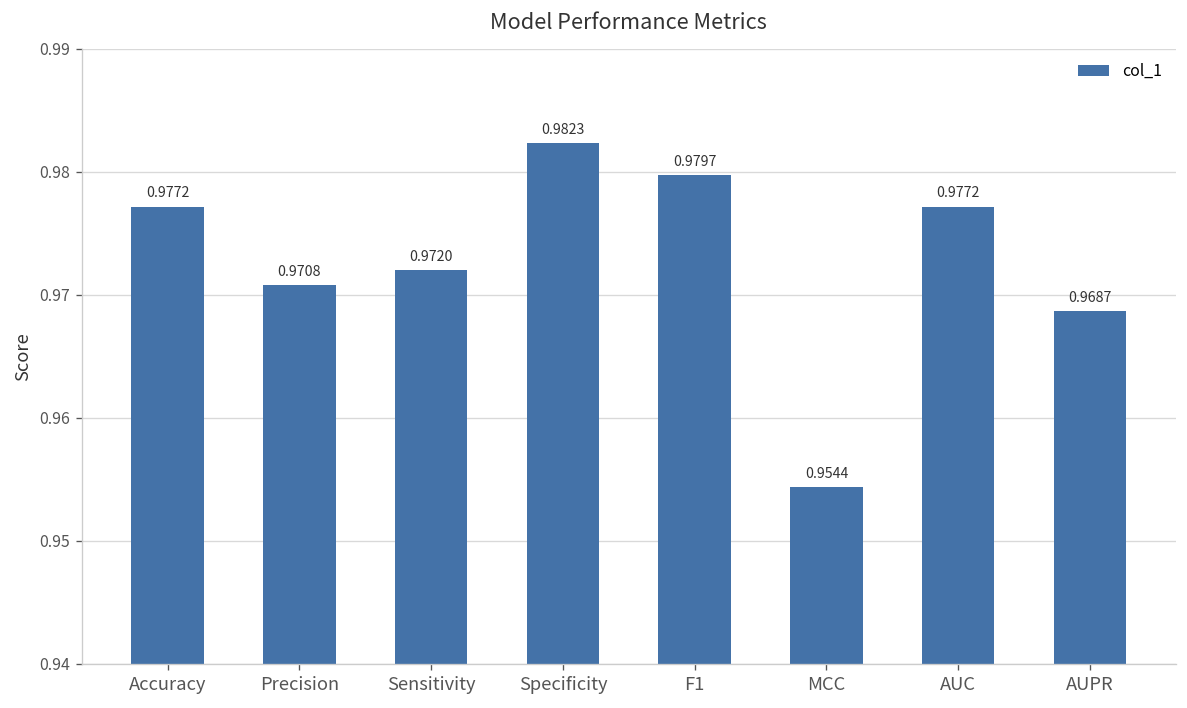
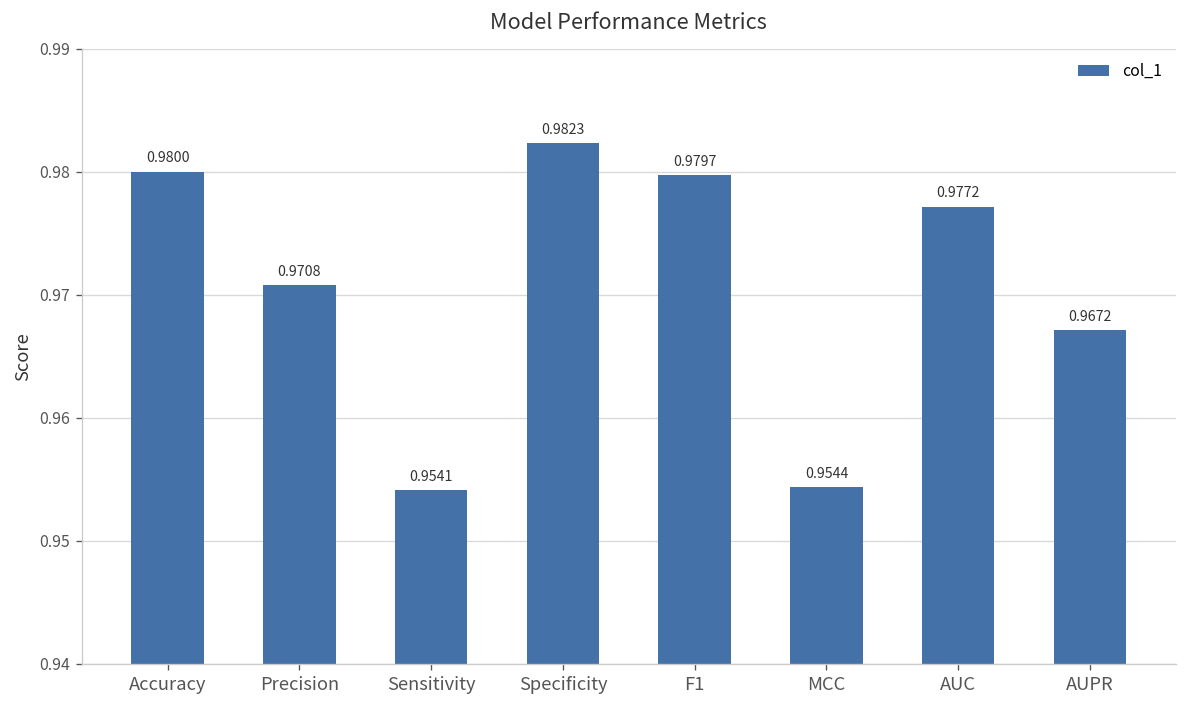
Accuracy: 0.9772 -> 0.9800
Sensitivity: 0.9720 -> 0.9541
AUPR: 0.9687 -> 0.9672
